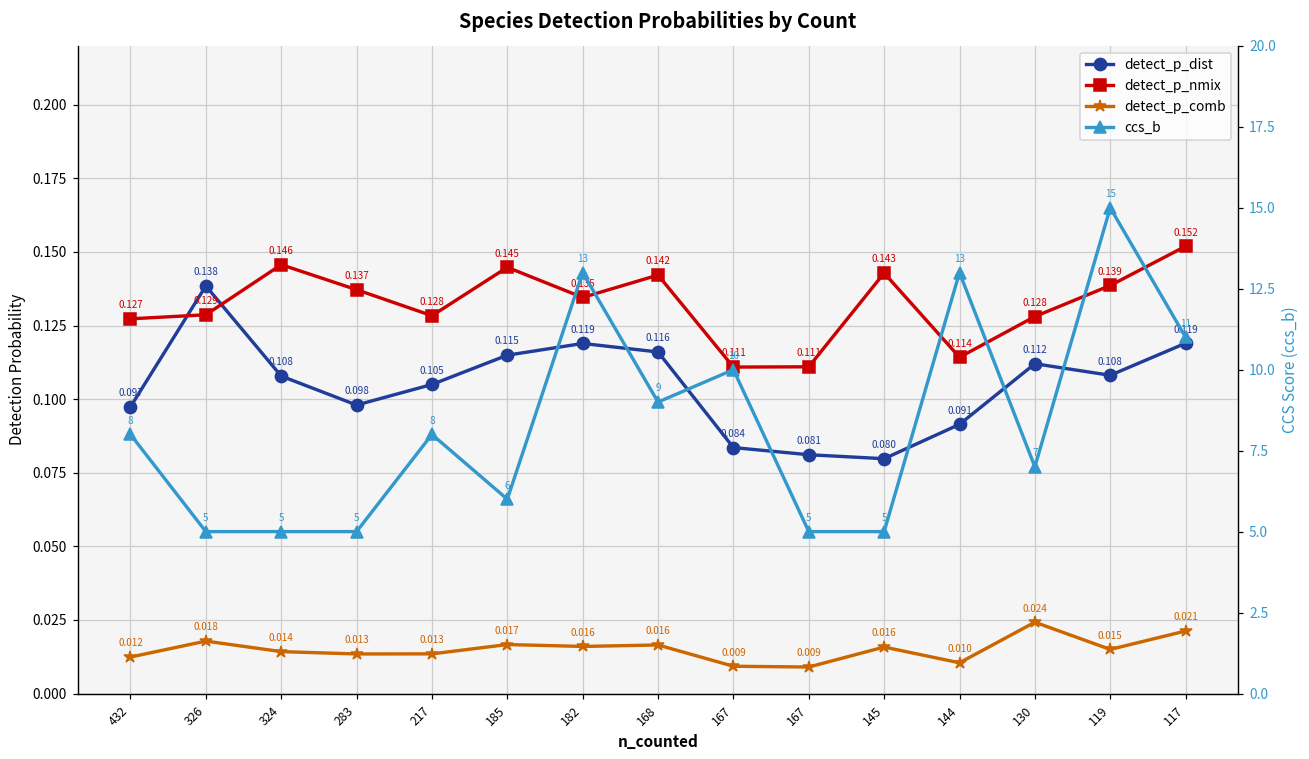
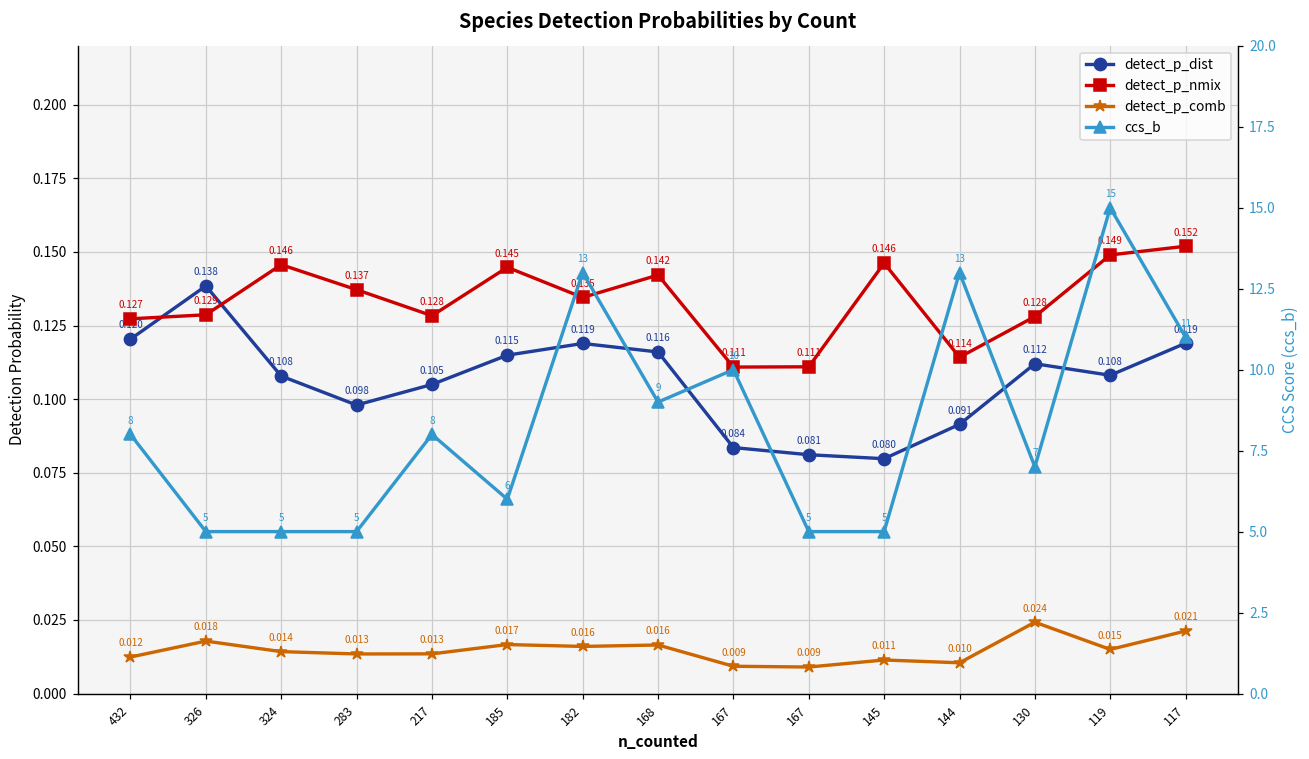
detect_p_dist, 432: 0.097 -> 0.120
detect_p_nmix, 145: 0.143 -> 0.146
detect_p_comb, 145: 0.016 -> 0.011
detect_p_nmix, 119: 0.139 -> 0.149
